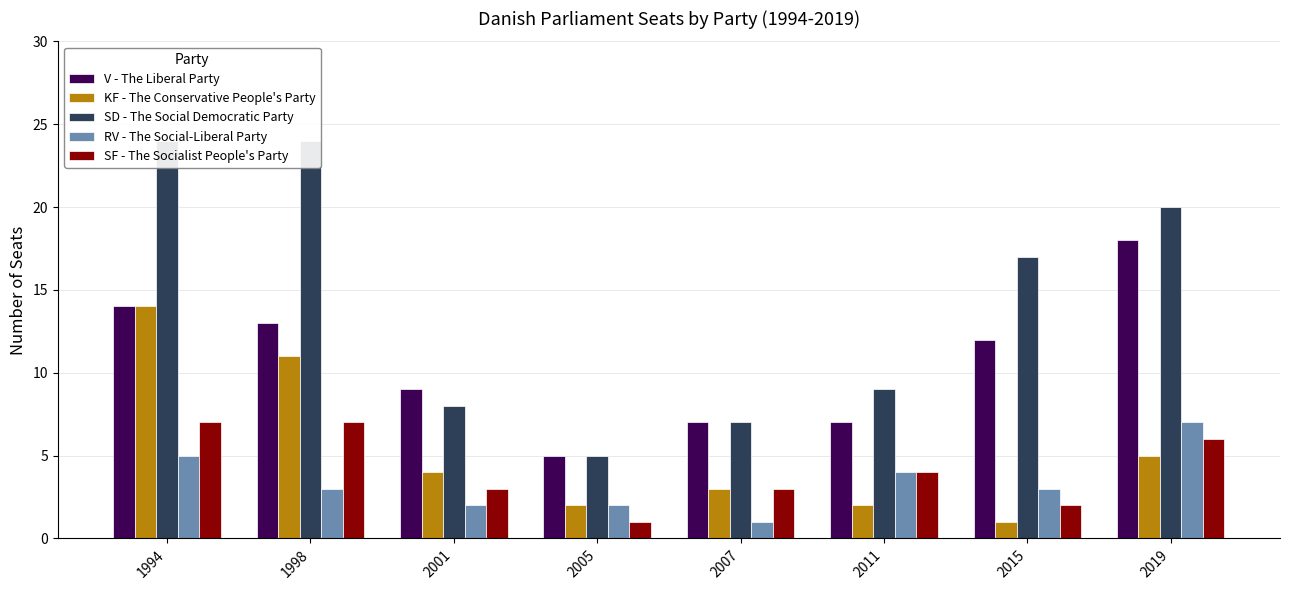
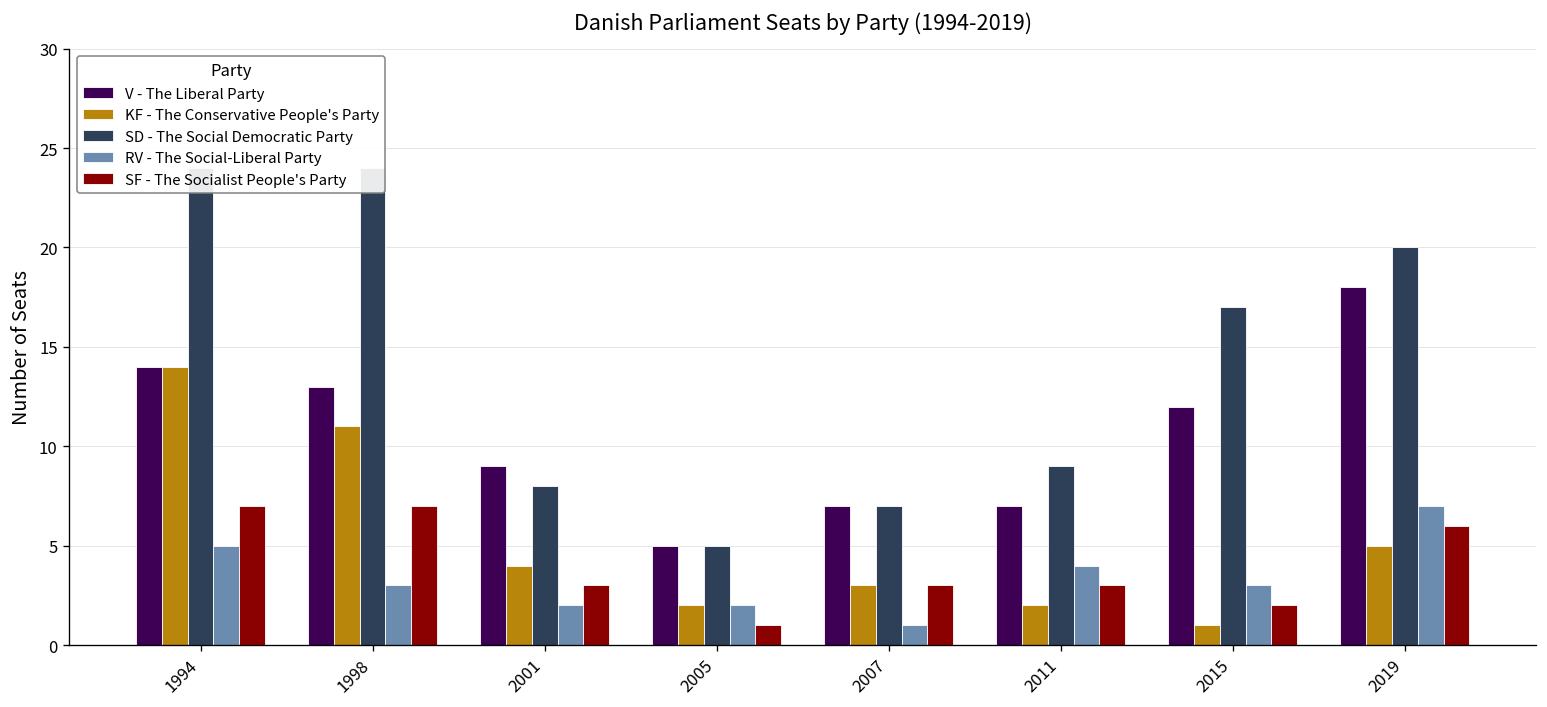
SF - The Socialist People's Party, 2011: 4 -> 3
